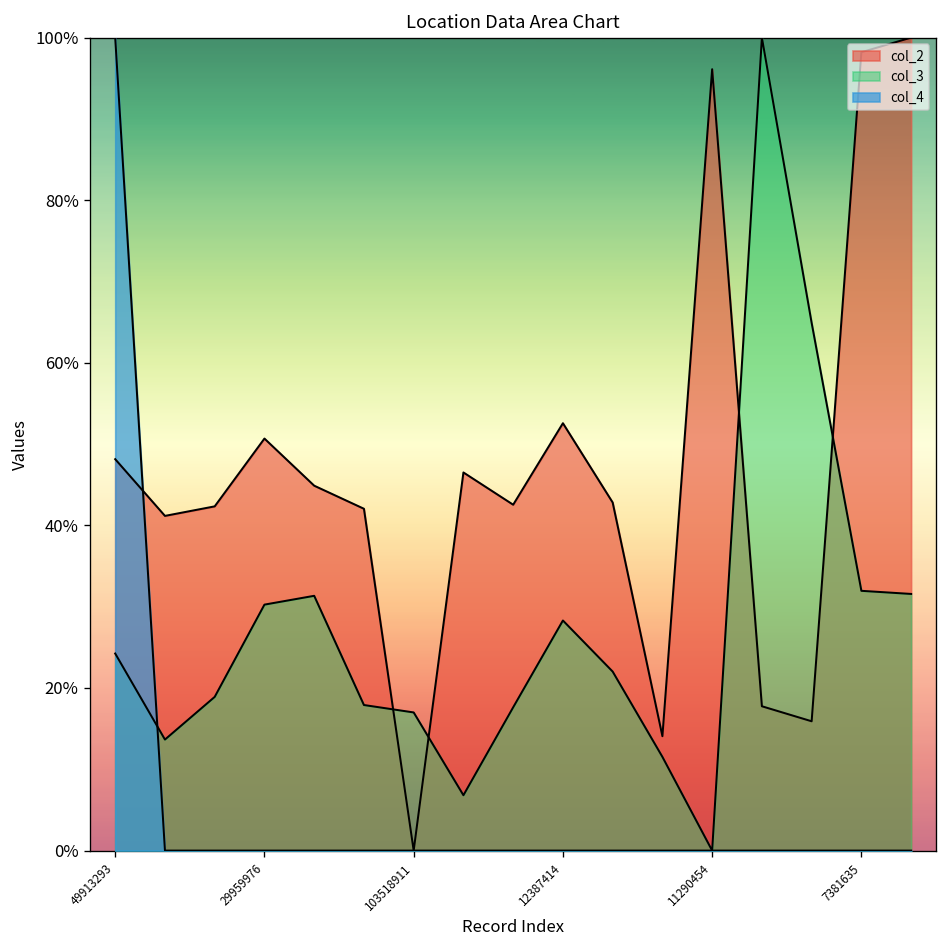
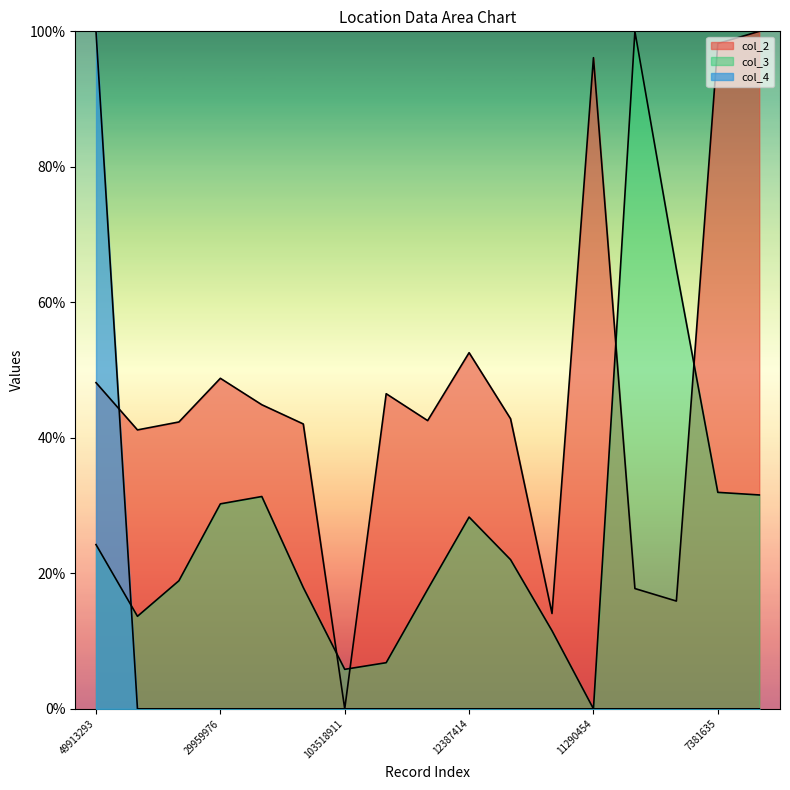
col_2, 29959976: 51% -> 49%
col_3, 103518911: 17% -> 6%
